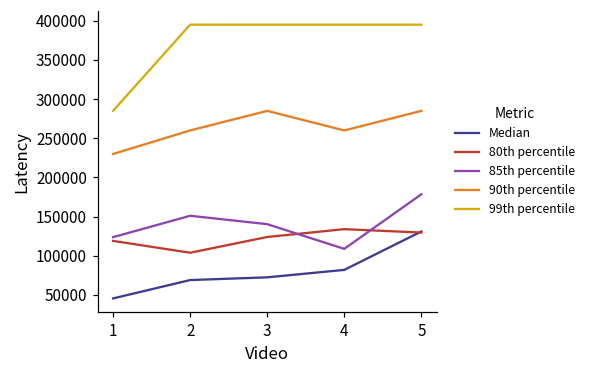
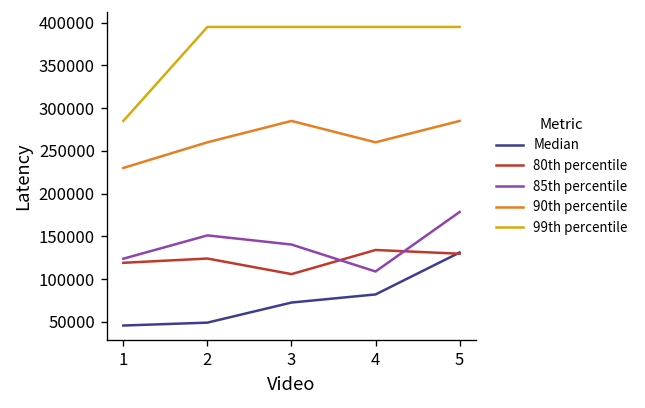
Median, 2: 70000 -> 50000
80th percentile, 2: 100000 -> 120000
80th percentile, 3: 120000 -> 110000
